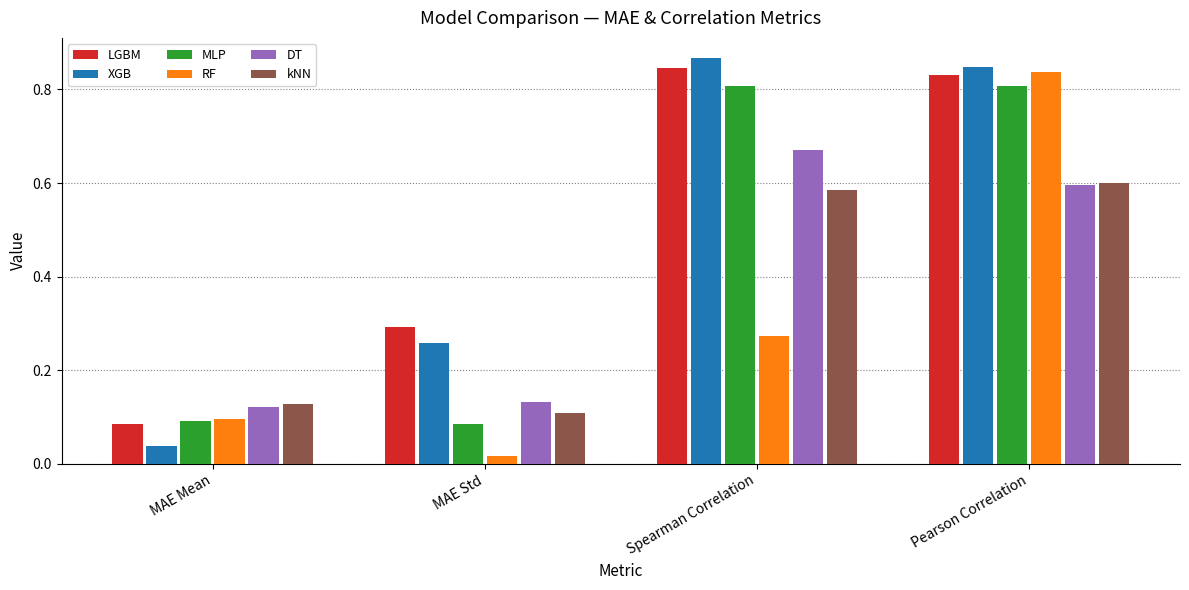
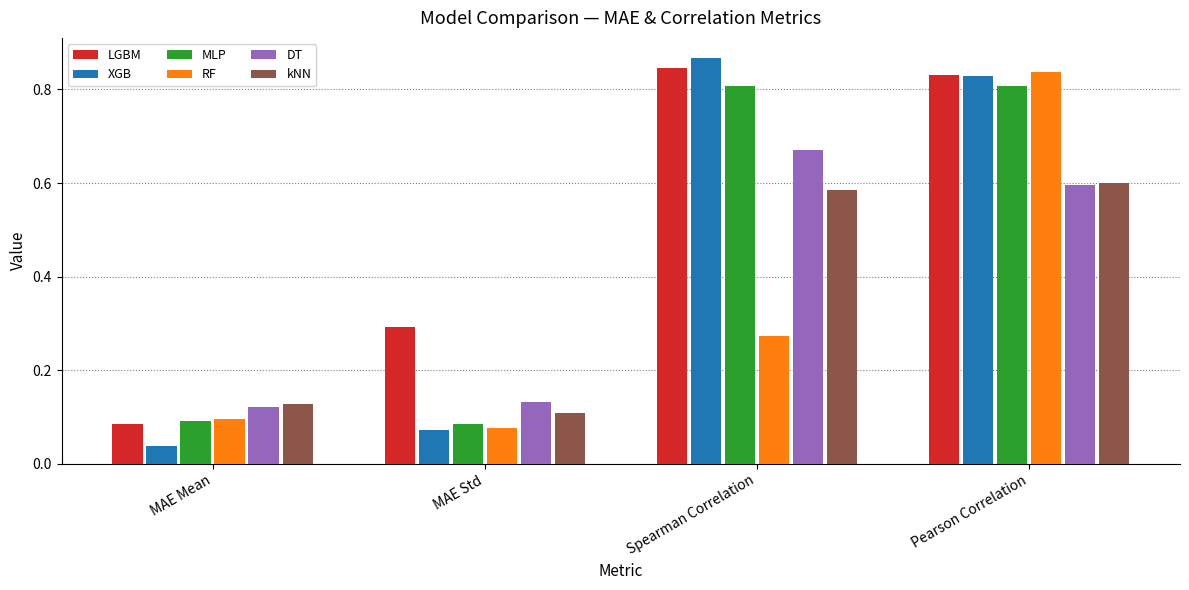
XGB, MAE Std: 0.26 -> 0.07
RF, MAE Std: 0.02 -> 0.08
XGB, Pearson Correlation: 0.85 -> 0.83
